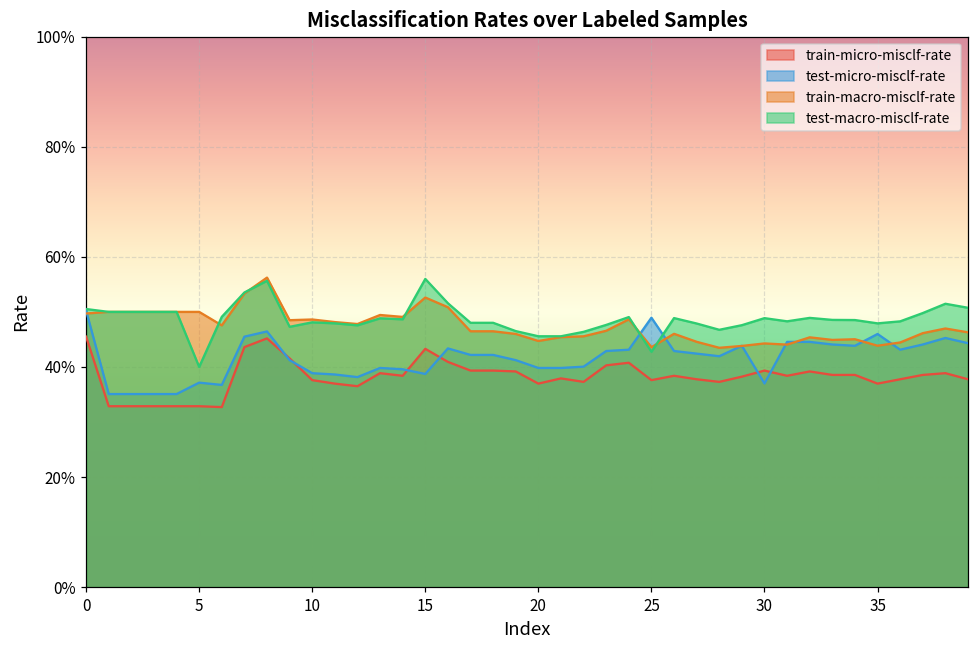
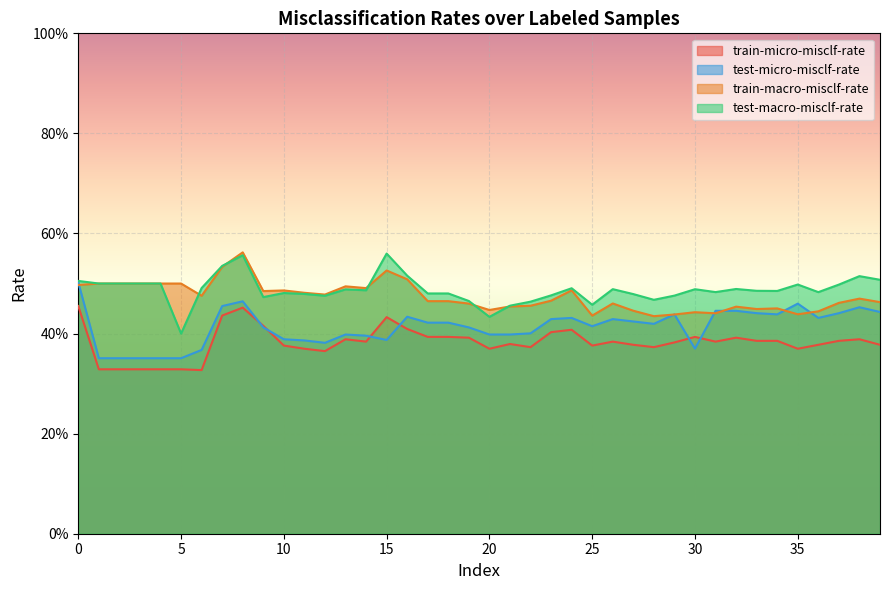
test-micro-misclf-rate, 5: 37% -> 35%
test-macro-misclf-rate, 20: 46% -> 43%
test-micro-misclf-rate, 25: 49% -> 41%
test-macro-misclf-rate, 25: 43% -> 46%
test-macro-misclf-rate, 35: 48% -> 50%
